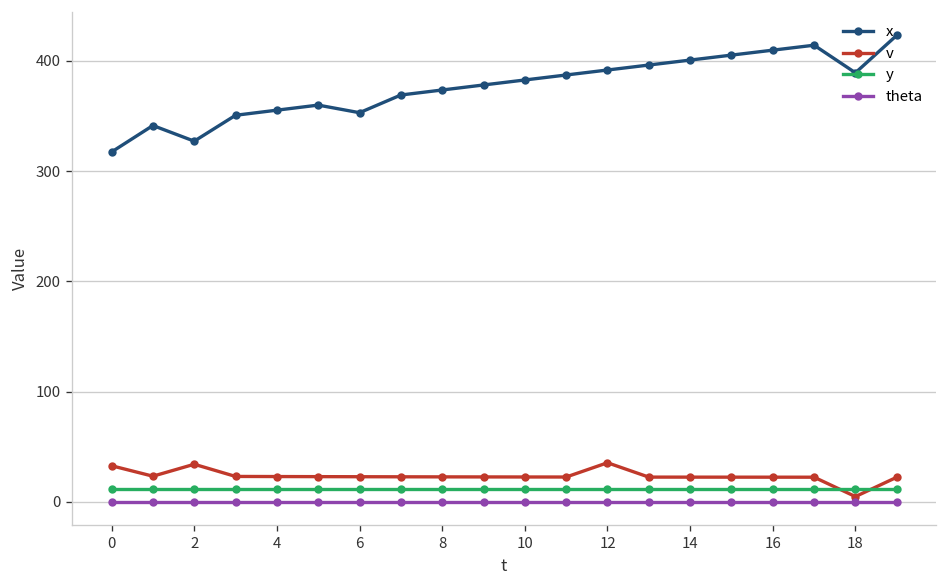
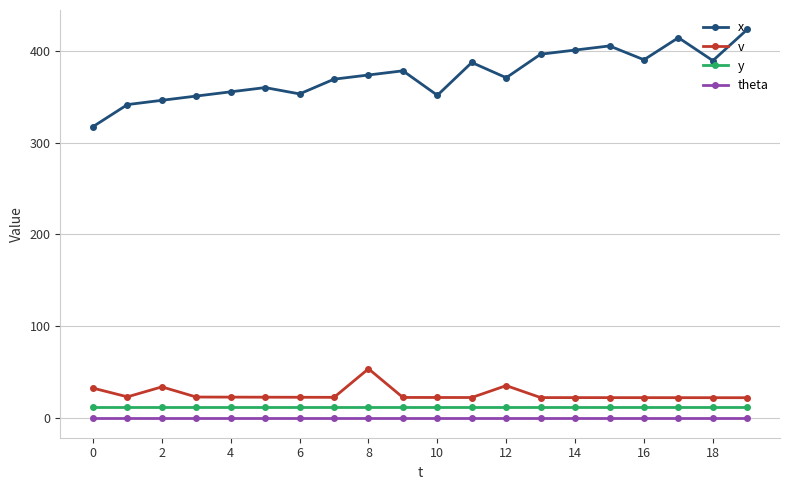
x, 2: 330 -> 350
v, 8: 20 -> 50
x, 10: 380 -> 350
x, 12: 390 -> 370
x, 16: 410 -> 390
v, 18: 0 -> 20
